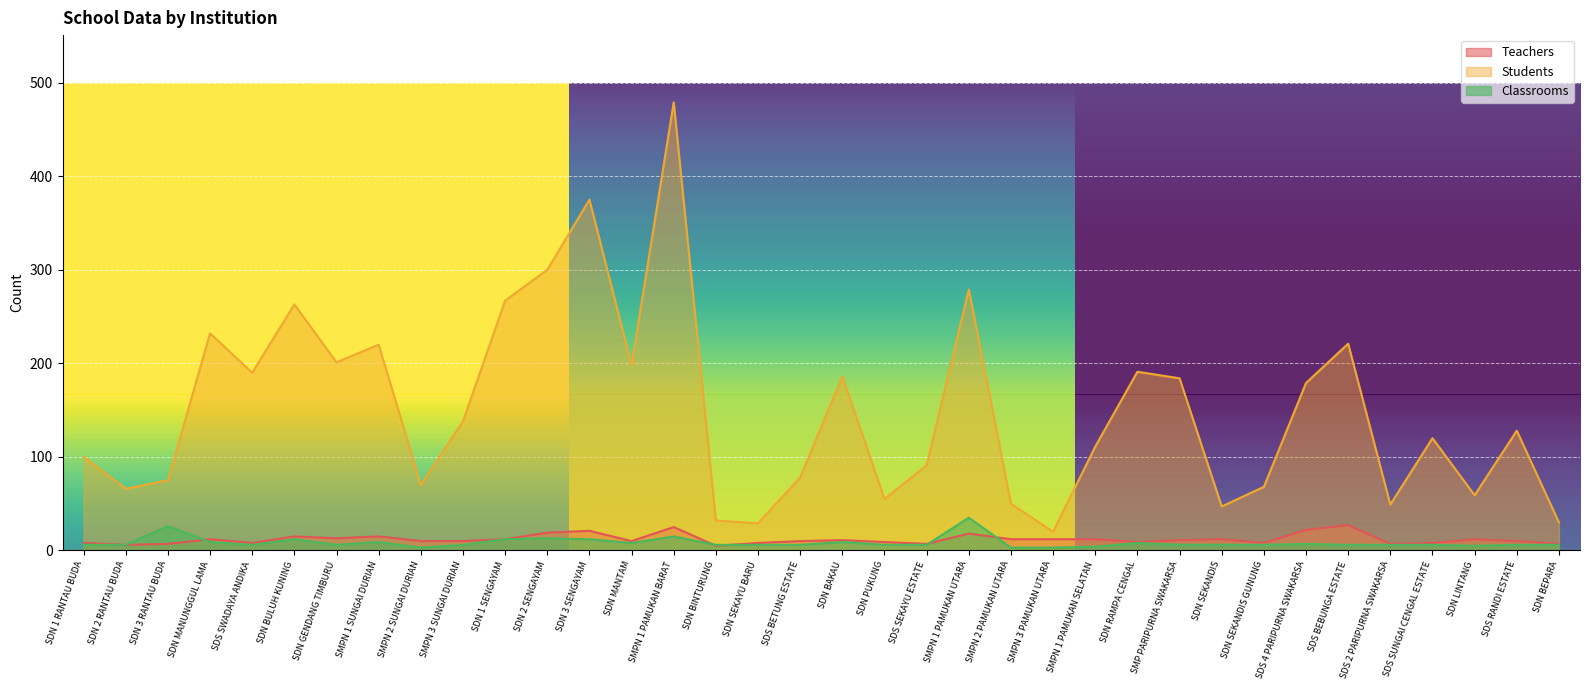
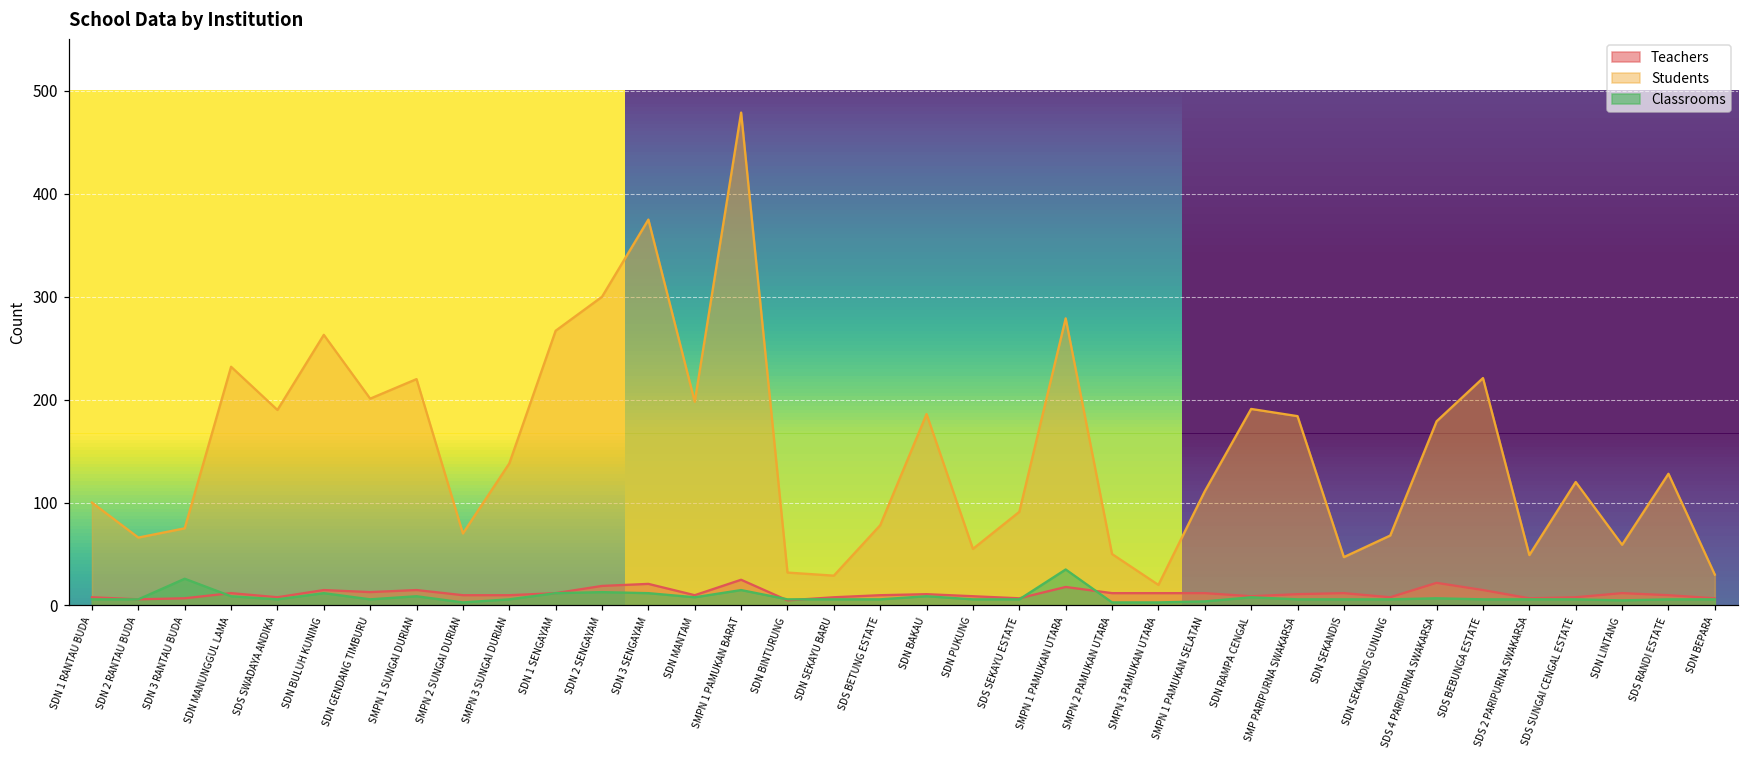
Teachers, SDS BEBUNGA ESTATE: 30 -> 20
